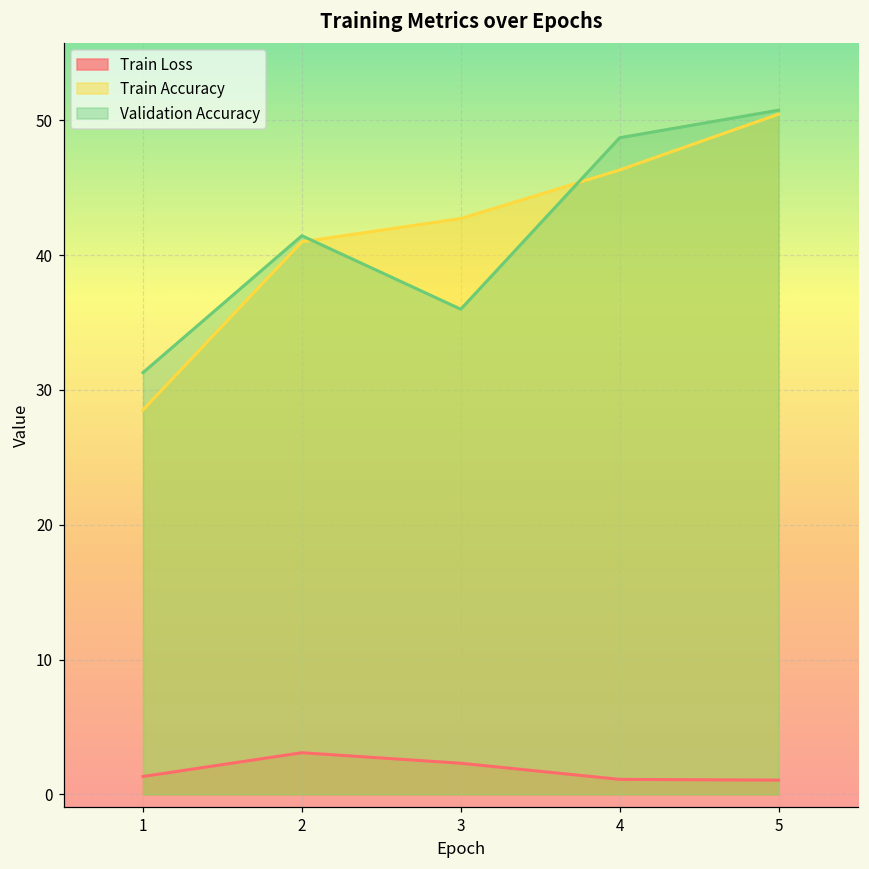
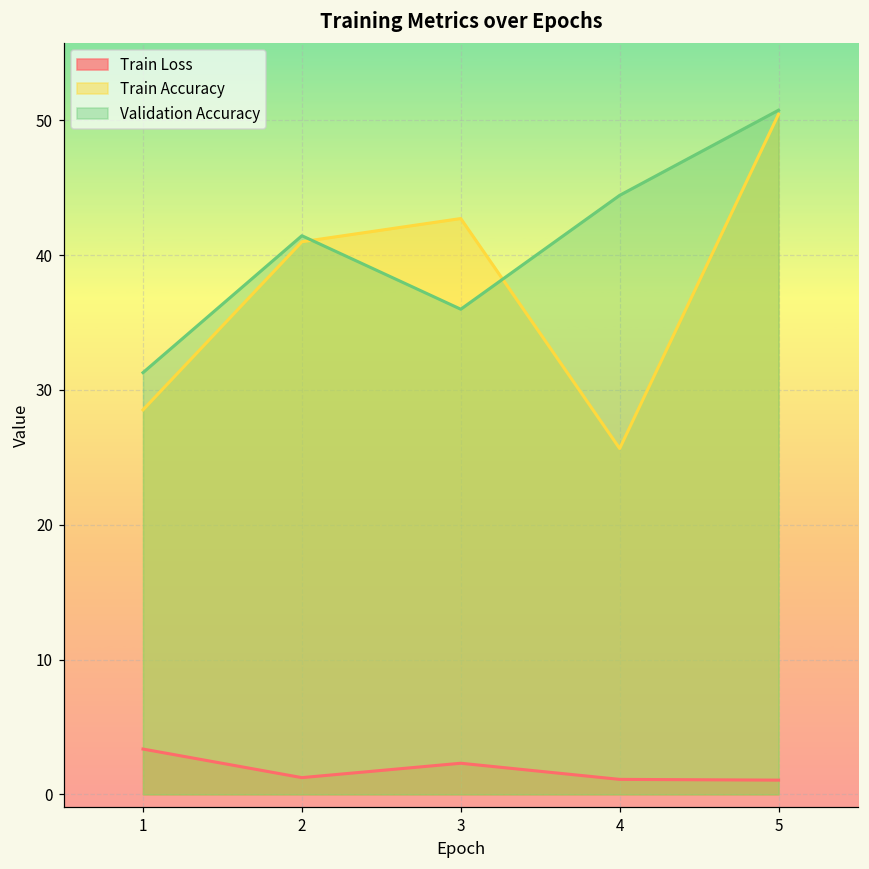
Train Loss, 1: 1.3 -> 3.4
Train Loss, 2: 3.1 -> 1.2
Train Accuracy, 4: 46.3 -> 25.7
Validation Accuracy, 4: 48.7 -> 44.4
